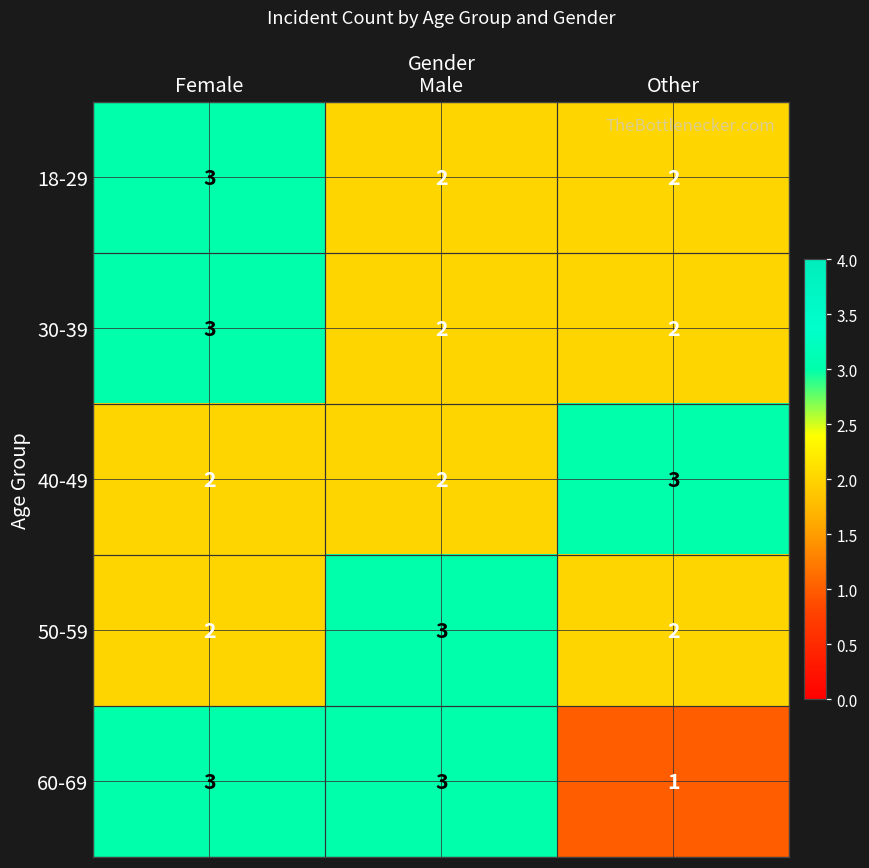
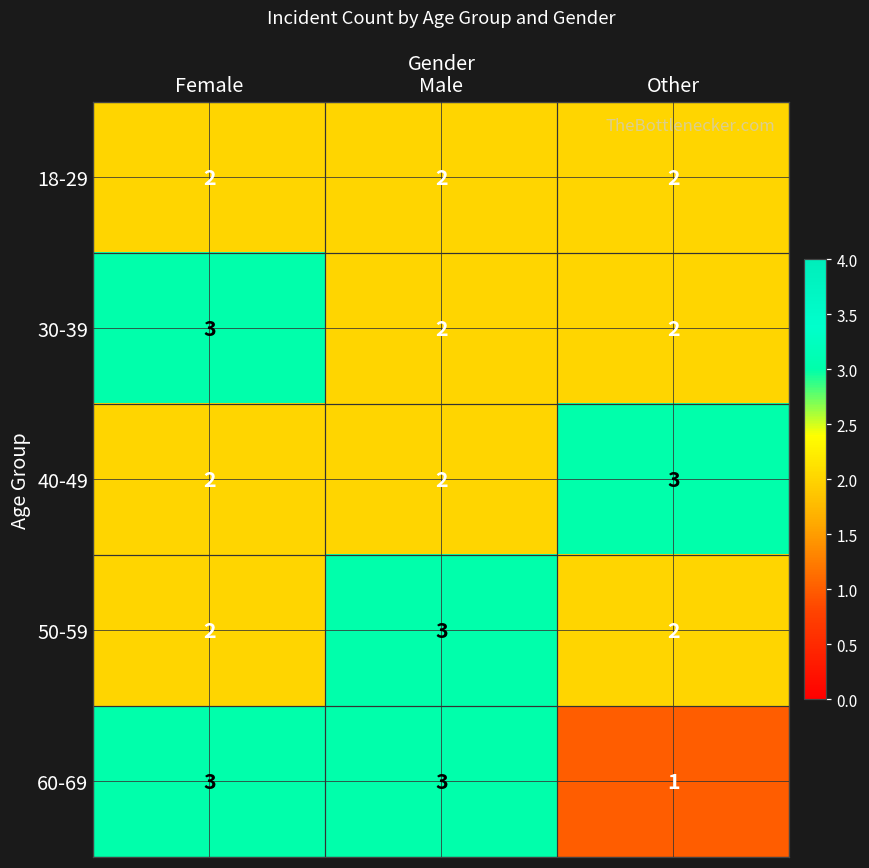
18-29, Female: 3 -> 2
